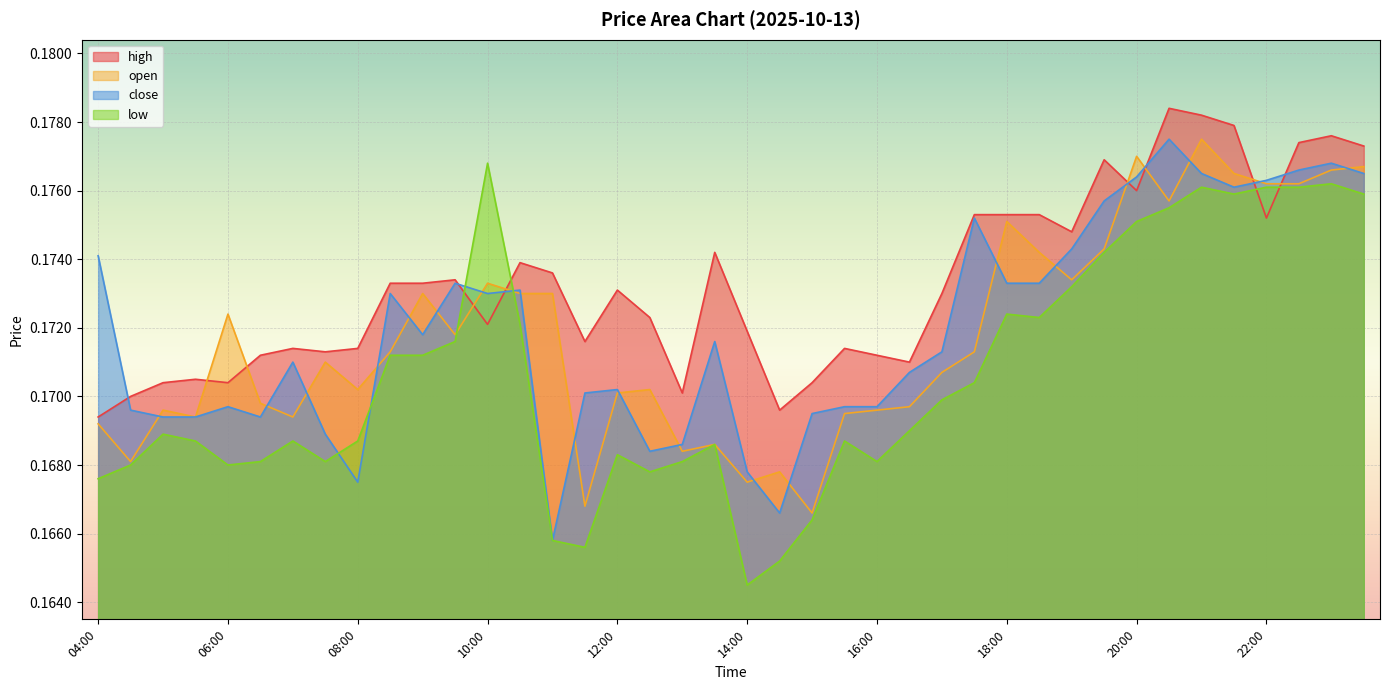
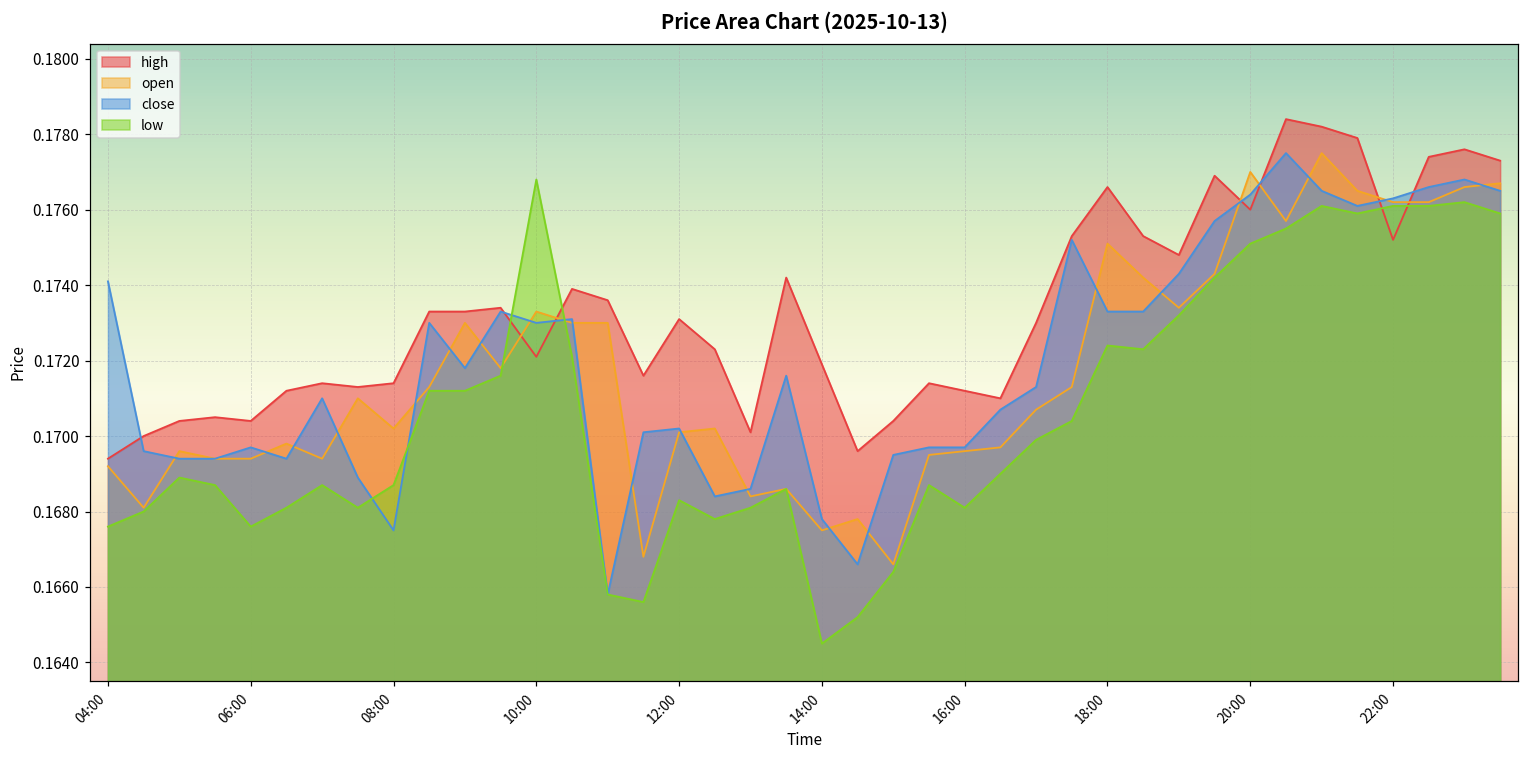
open, 06:00: 0.1724 -> 0.1694
low, 06:00: 0.1680 -> 0.1676
high, 18:00: 0.1753 -> 0.1766
